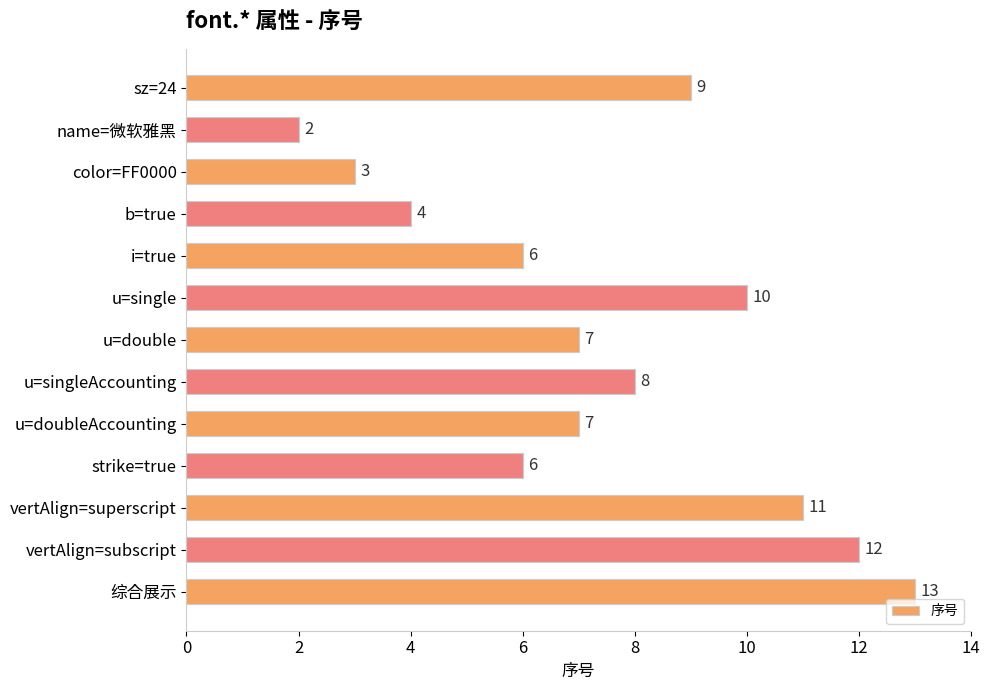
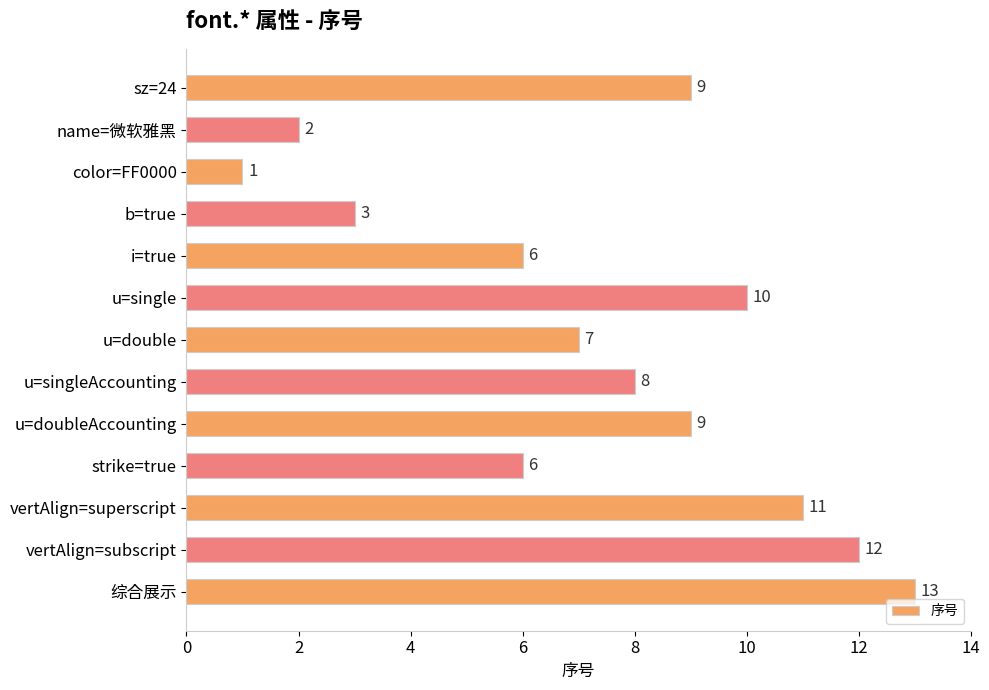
color=FF0000: 3 -> 1
b=true: 4 -> 3
u=doubleAccounting: 7 -> 9
